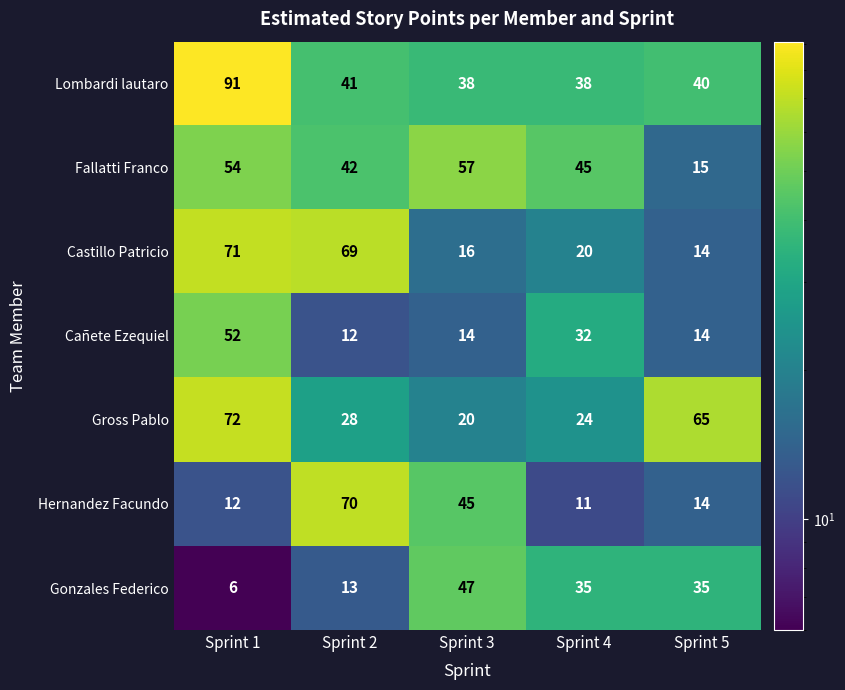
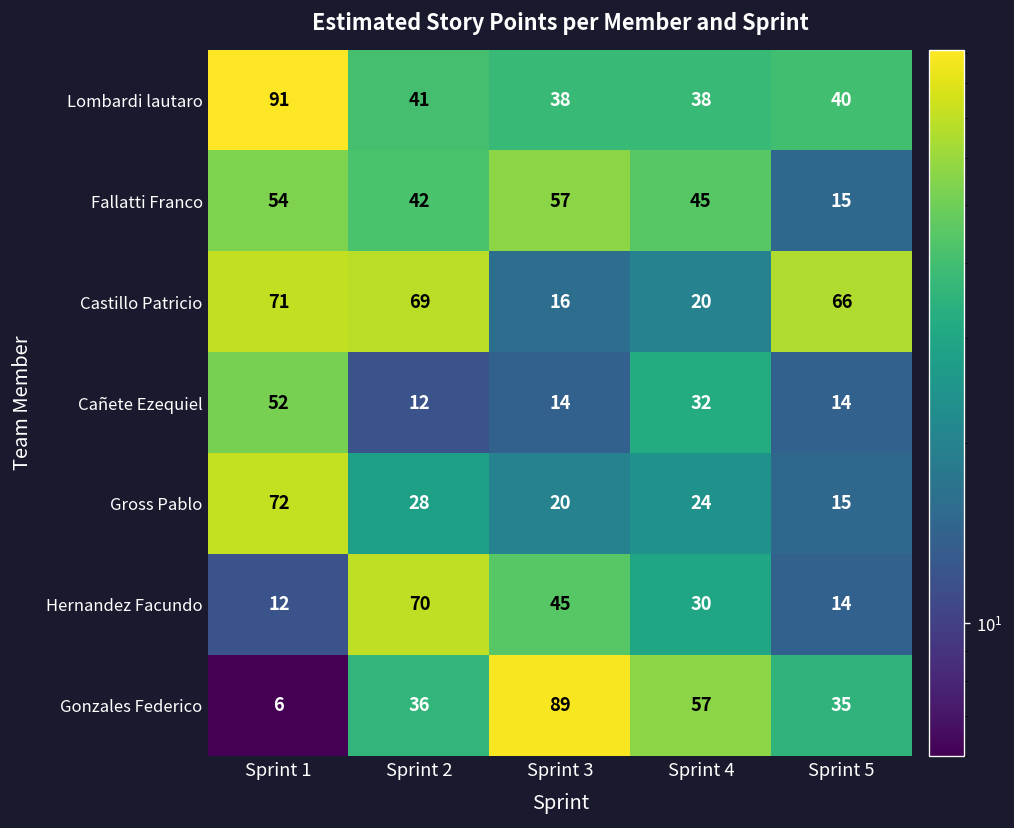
Castillo Patricio, Sprint 5: 14 -> 66
Gross Pablo, Sprint 5: 65 -> 15
Hernandez Facundo, Sprint 4: 11 -> 30
Gonzales Federico, Sprint 2: 13 -> 36
Gonzales Federico, Sprint 3: 47 -> 89
Gonzales Federico, Sprint 4: 35 -> 57
